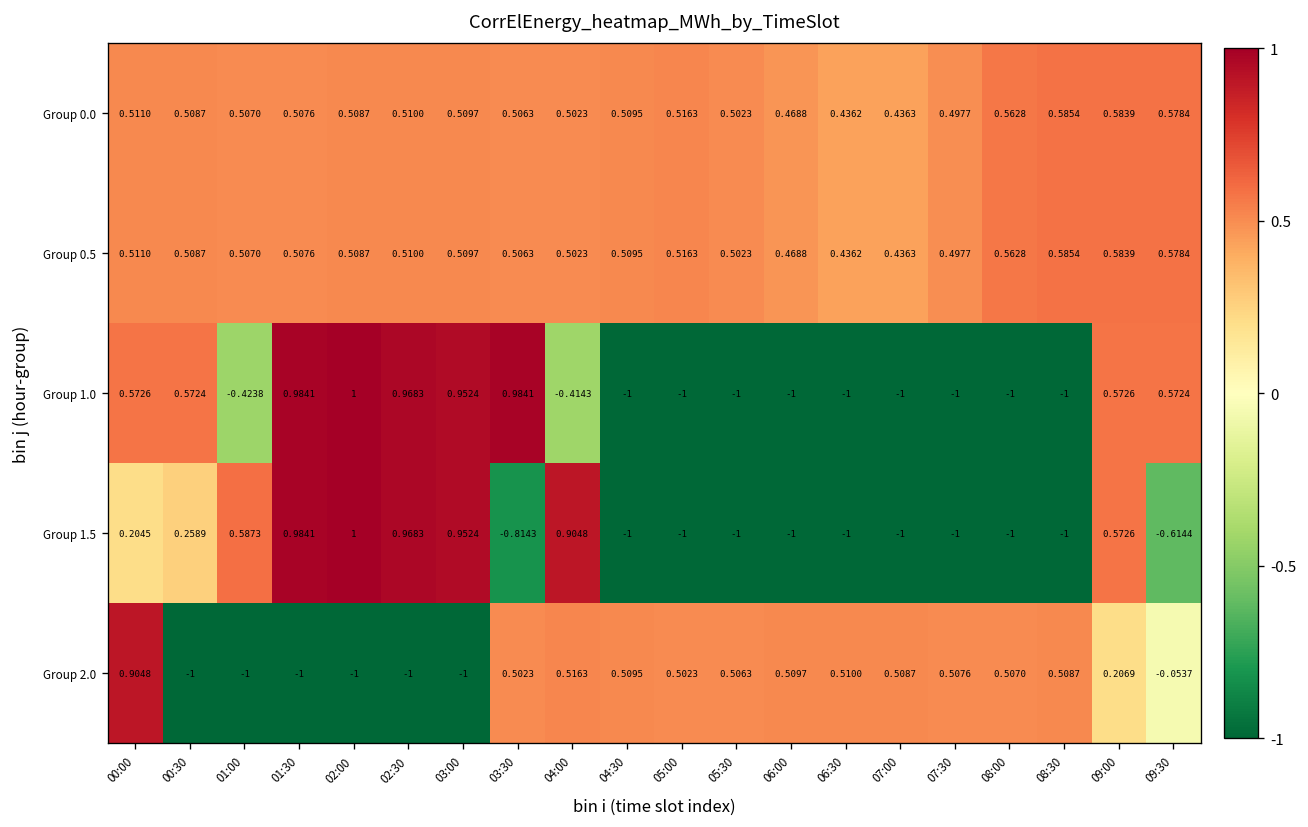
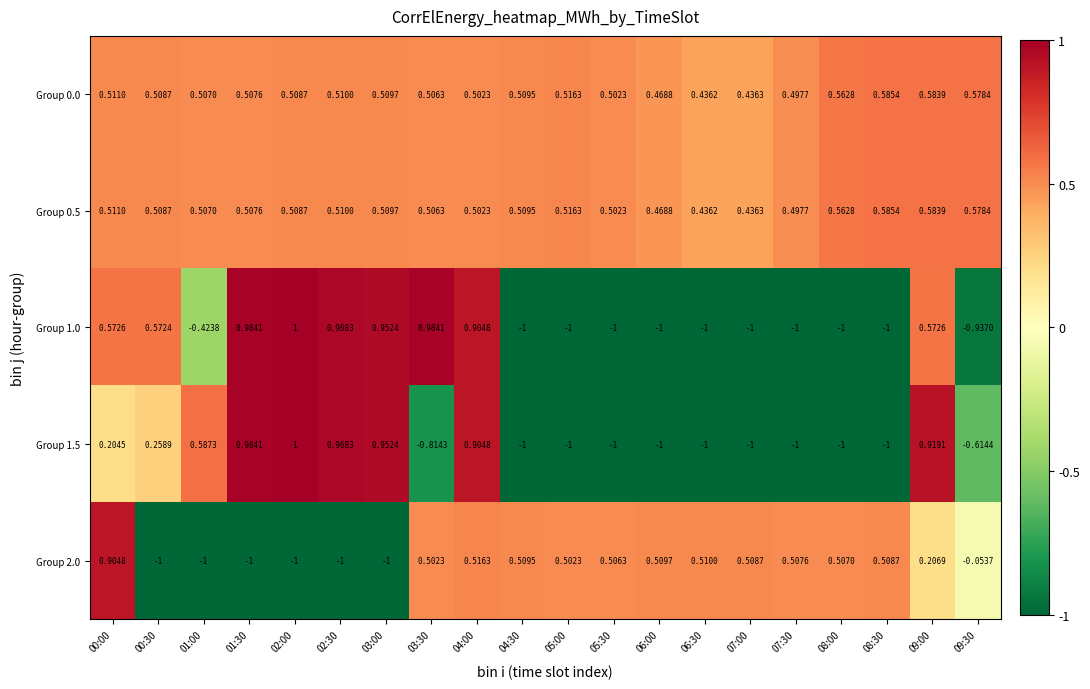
Group 1.0, 04:00: -0.4143 -> 0.9048
Group 1.0, 09:30: 0.5724 -> -0.9370
Group 1.5, 09:00: 0.5726 -> 0.9191
